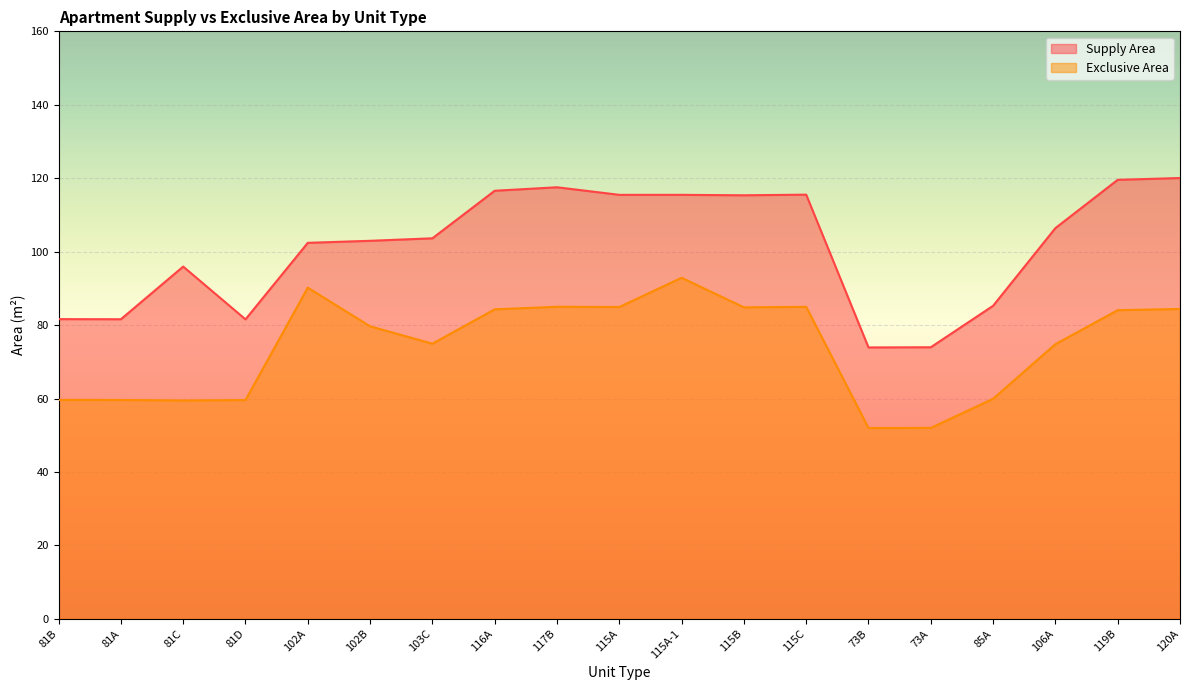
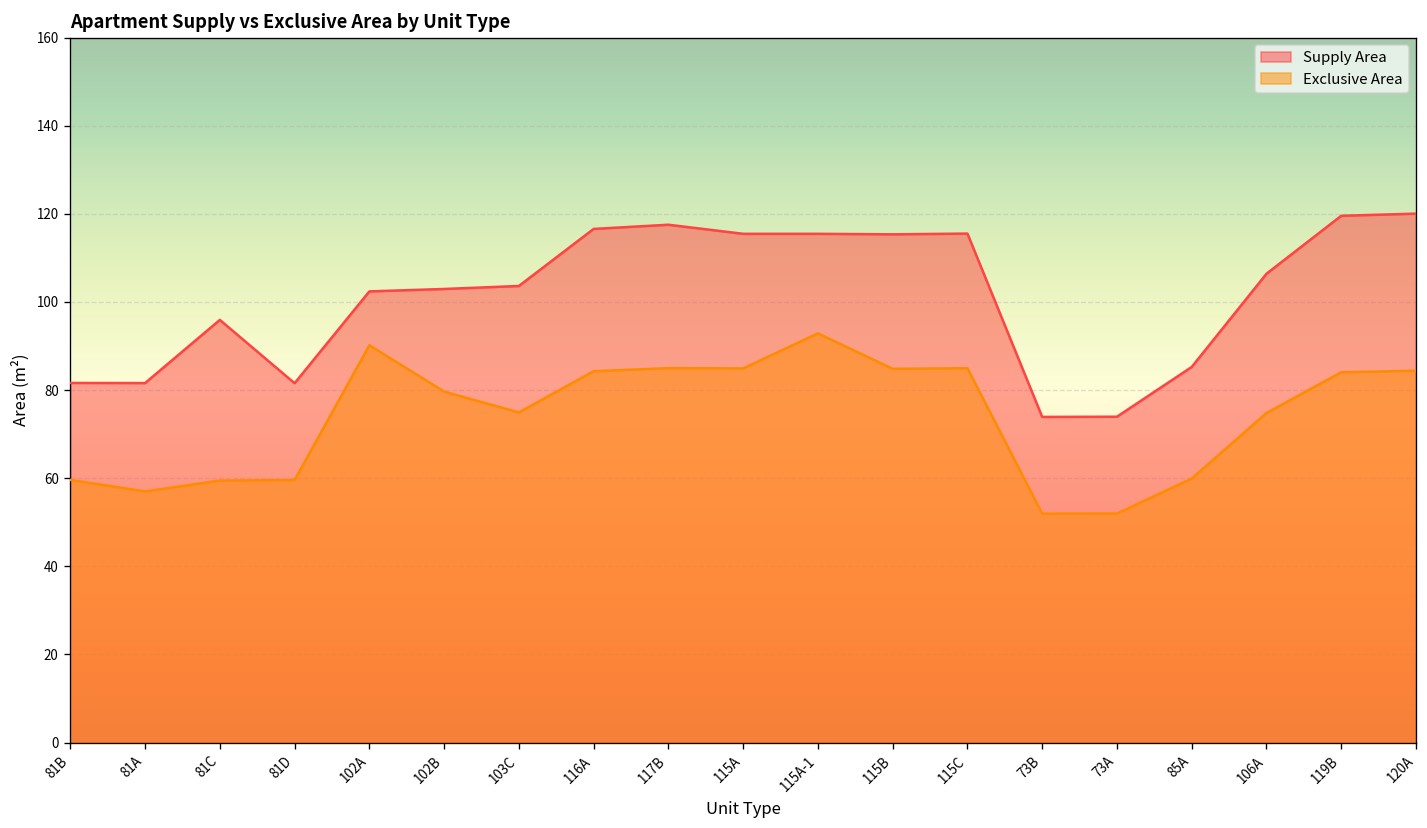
Exclusive Area, 81A: 60 -> 57
